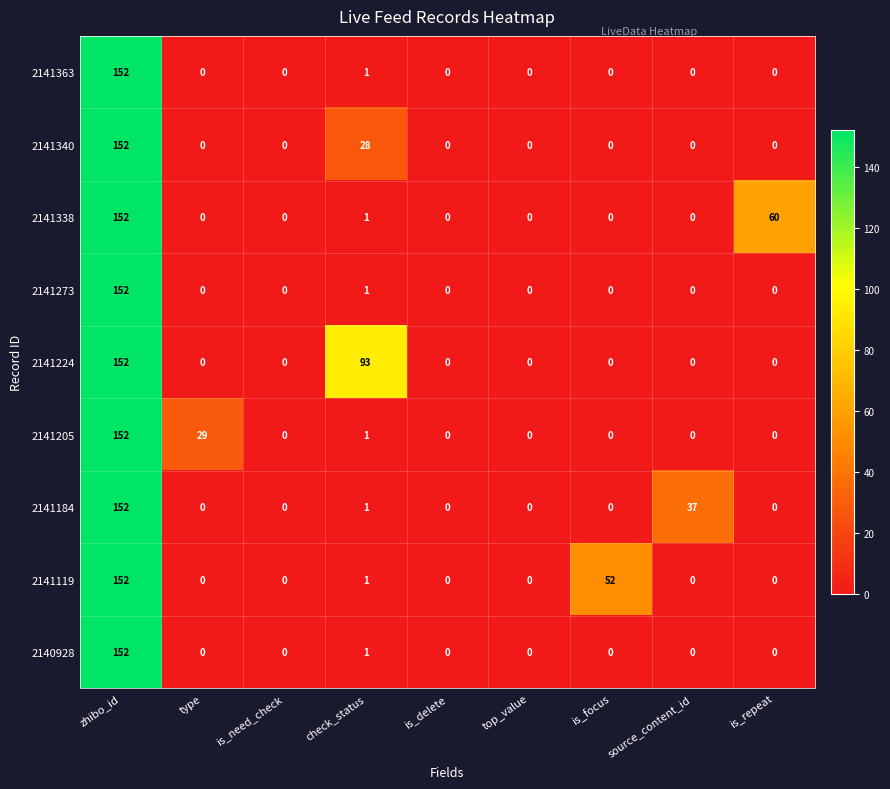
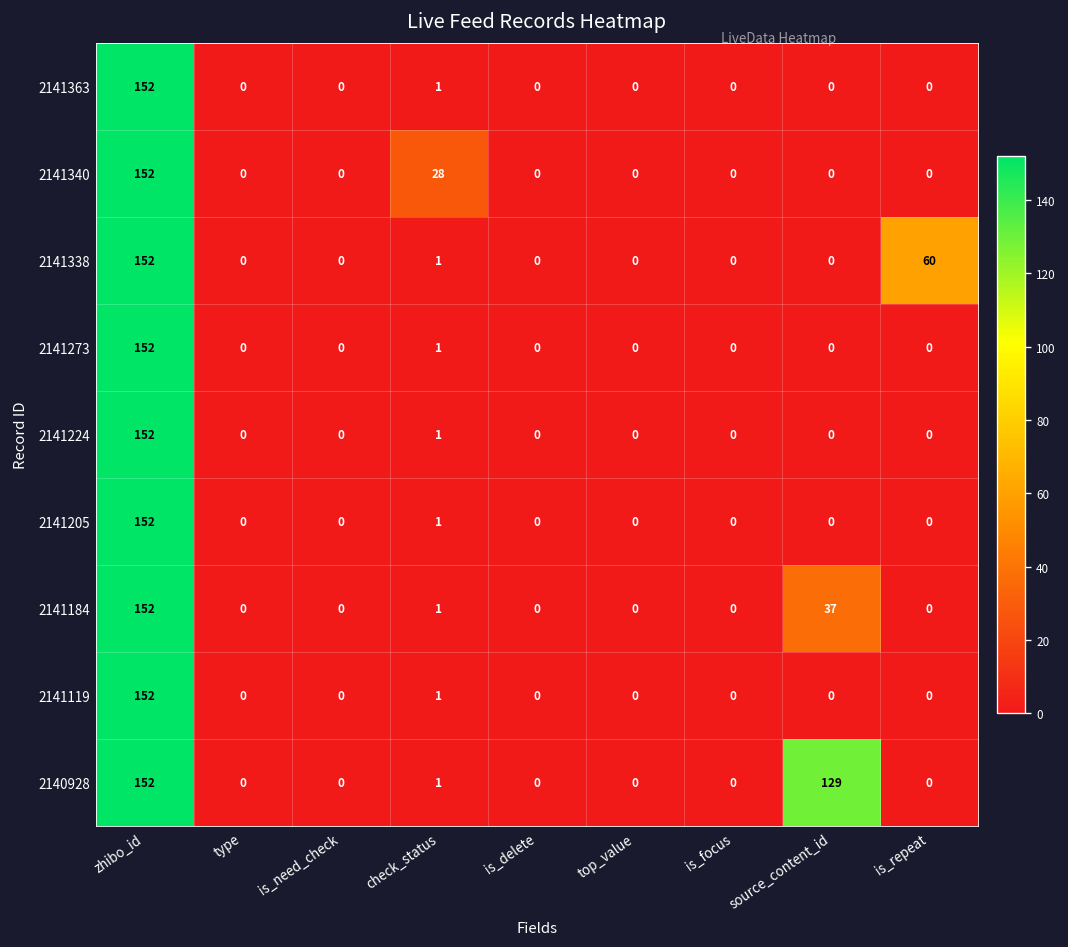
2141224, check_status: 93 -> 1
2141205, type: 29 -> 0
2141119, is_focus: 52 -> 0
2140928, source_content_id: 0 -> 129
